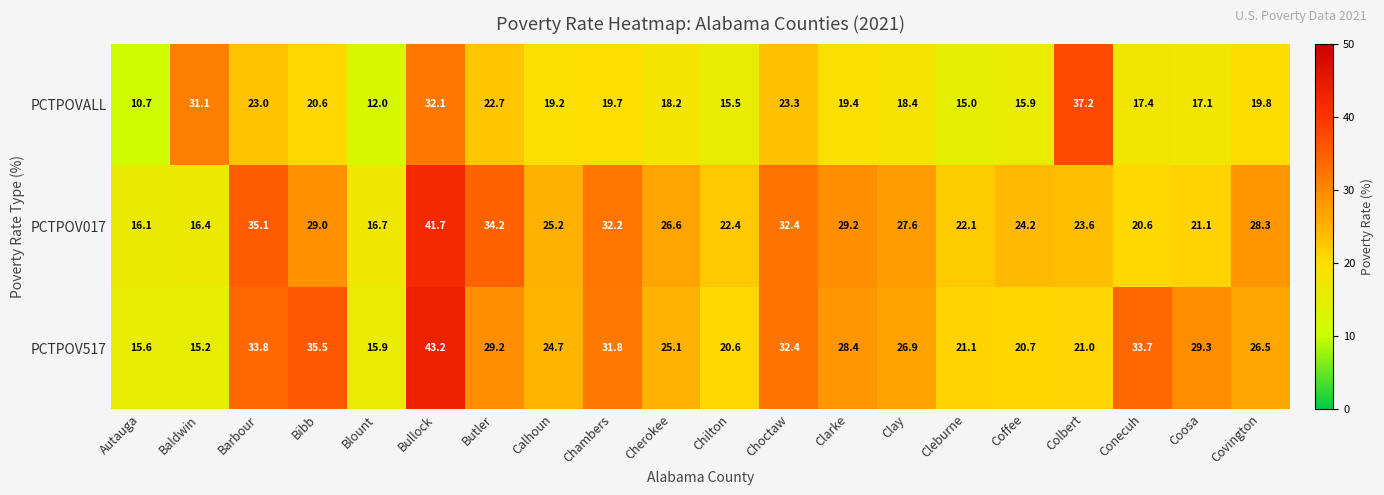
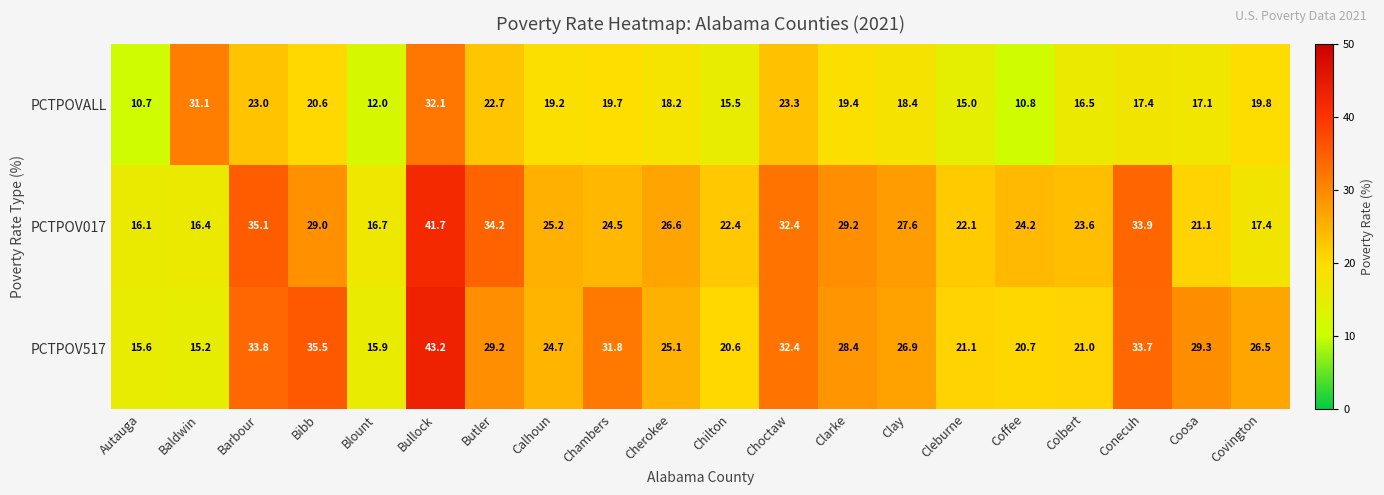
PCTPOVALL, Coffee: 15.9 -> 10.8
PCTPOVALL, Colbert: 37.2 -> 16.5
PCTPOV017, Chambers: 32.2 -> 24.5
PCTPOV017, Conecuh: 20.6 -> 33.9
PCTPOV017, Covington: 28.3 -> 17.4
